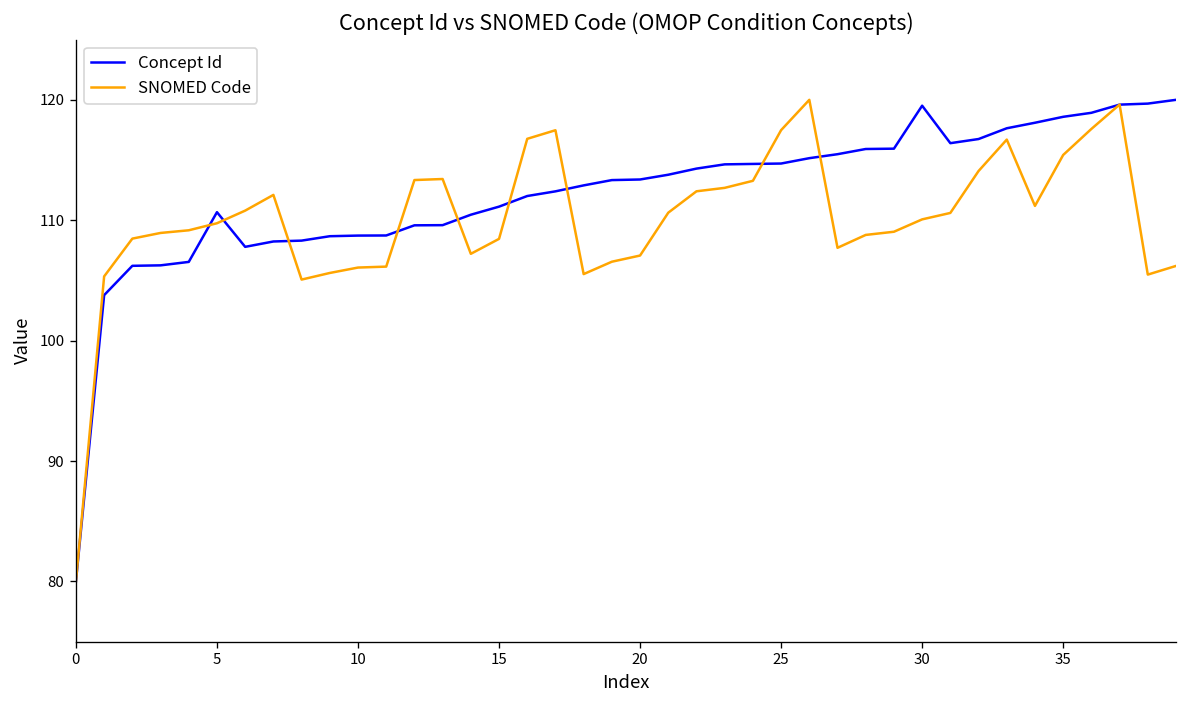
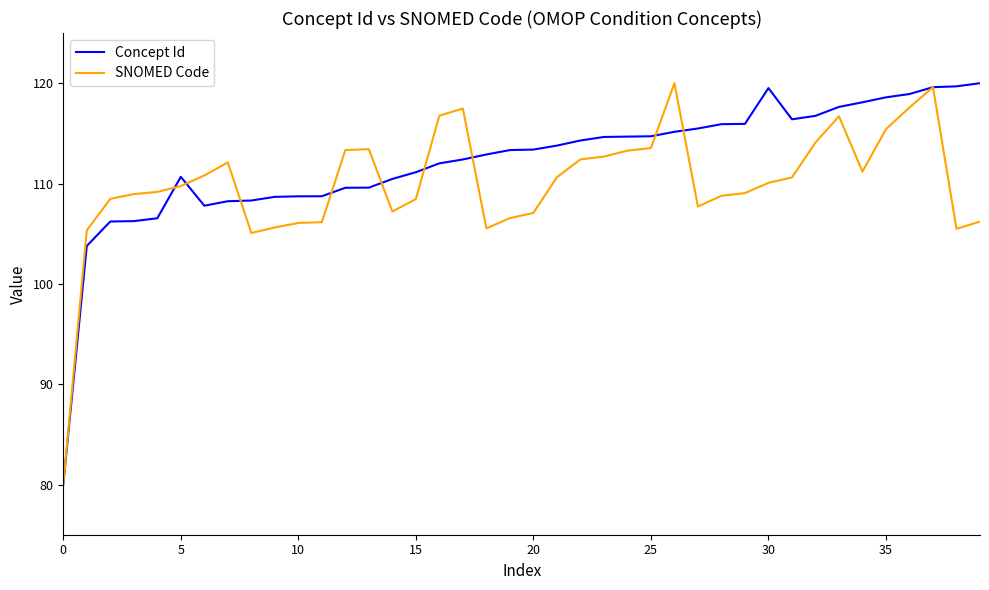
SNOMED Code, 25: 117.5 -> 113.5
